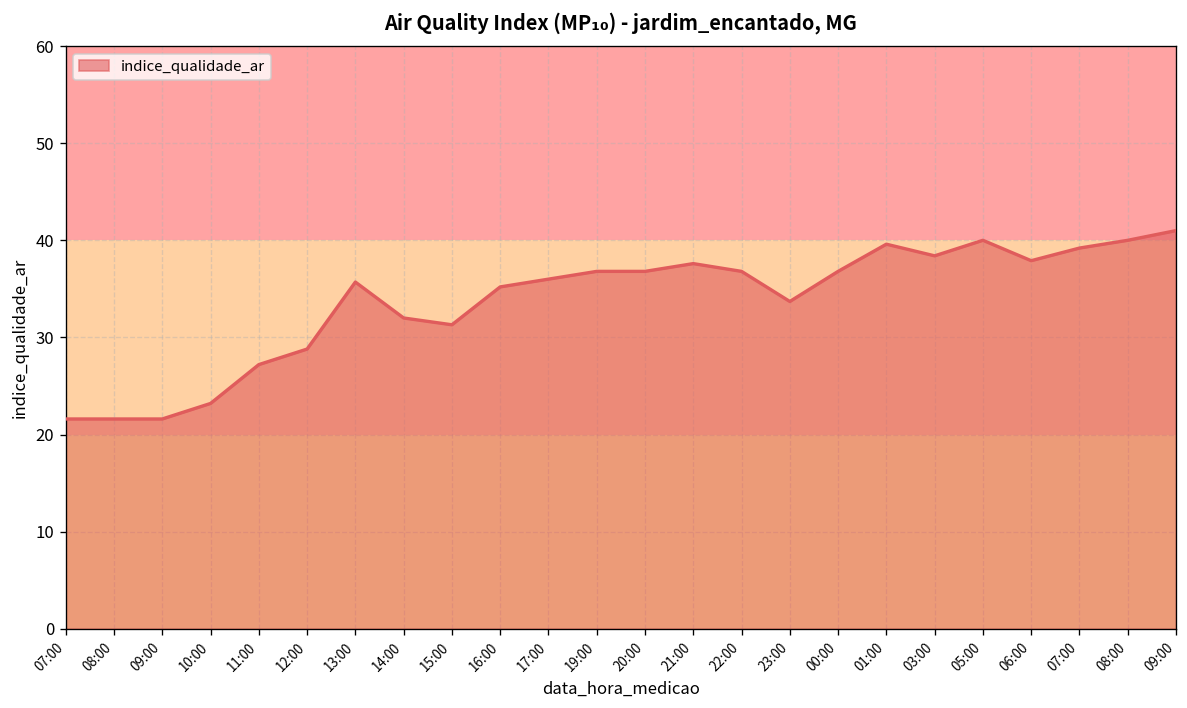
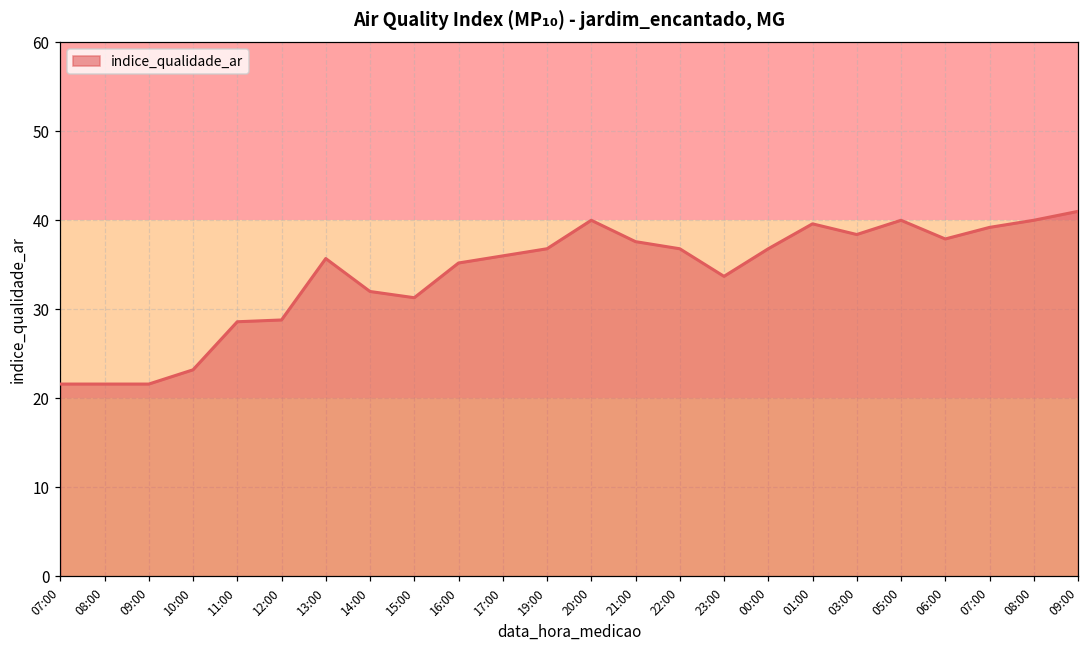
11:00: 27 -> 29
20:00: 37 -> 40
